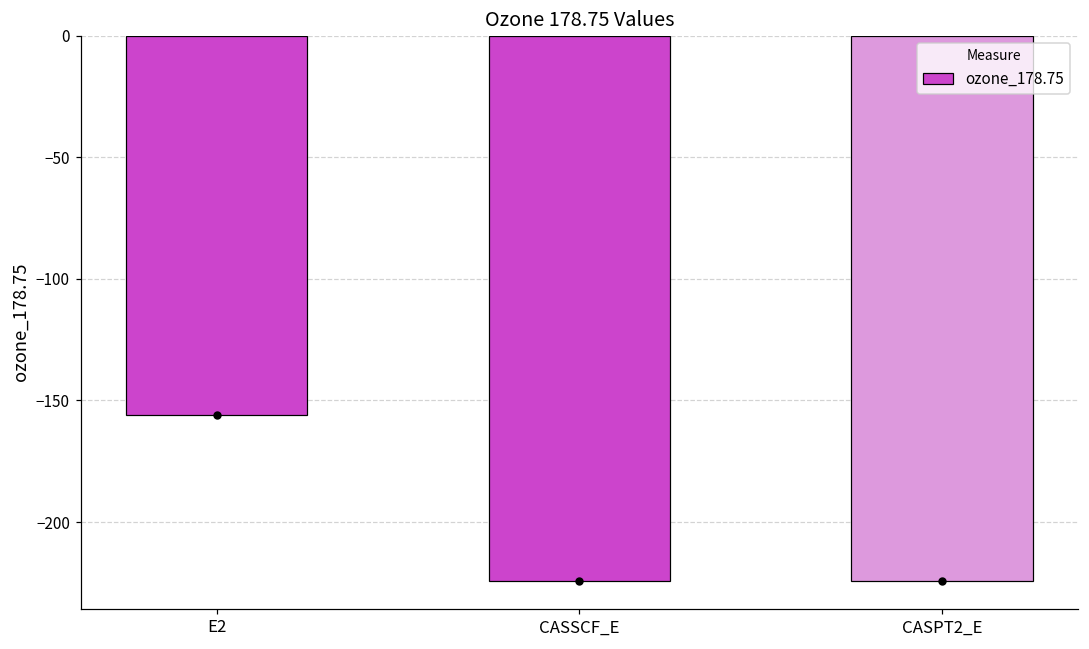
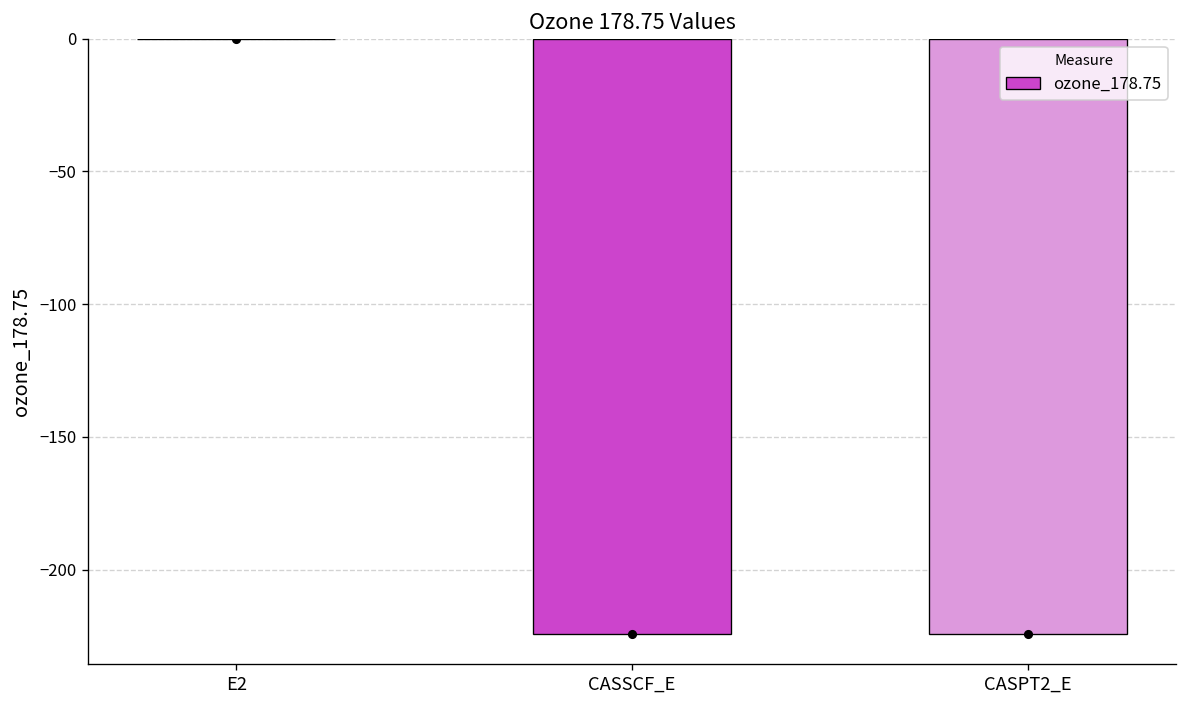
ozone_178.75, E2: -156 -> 0
